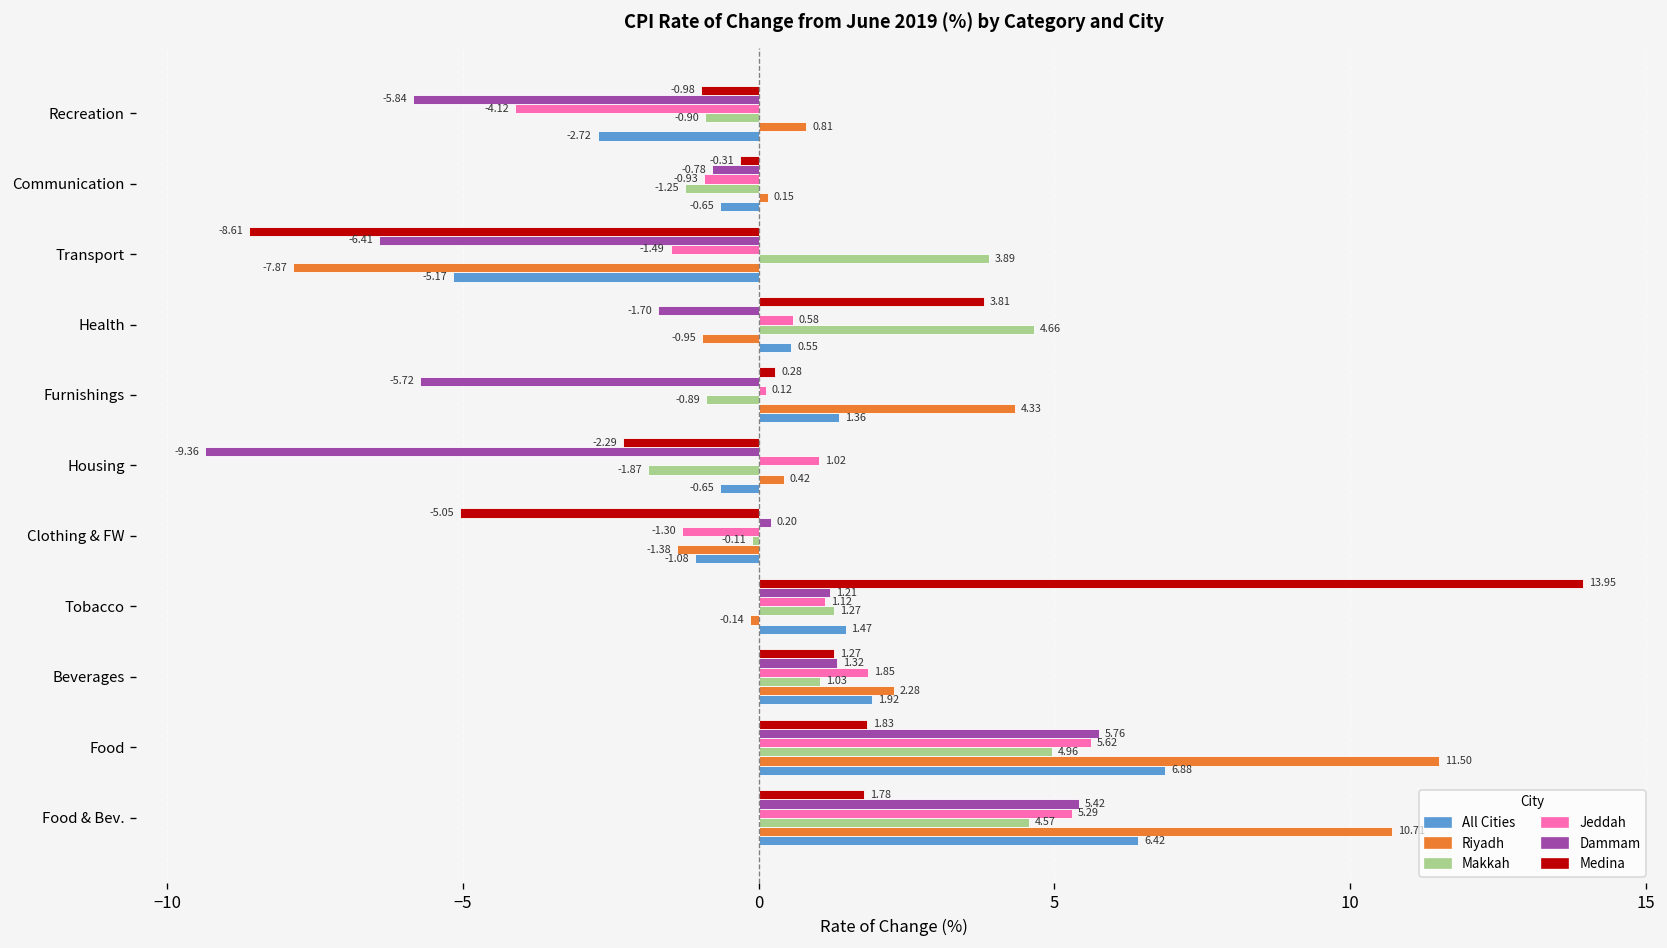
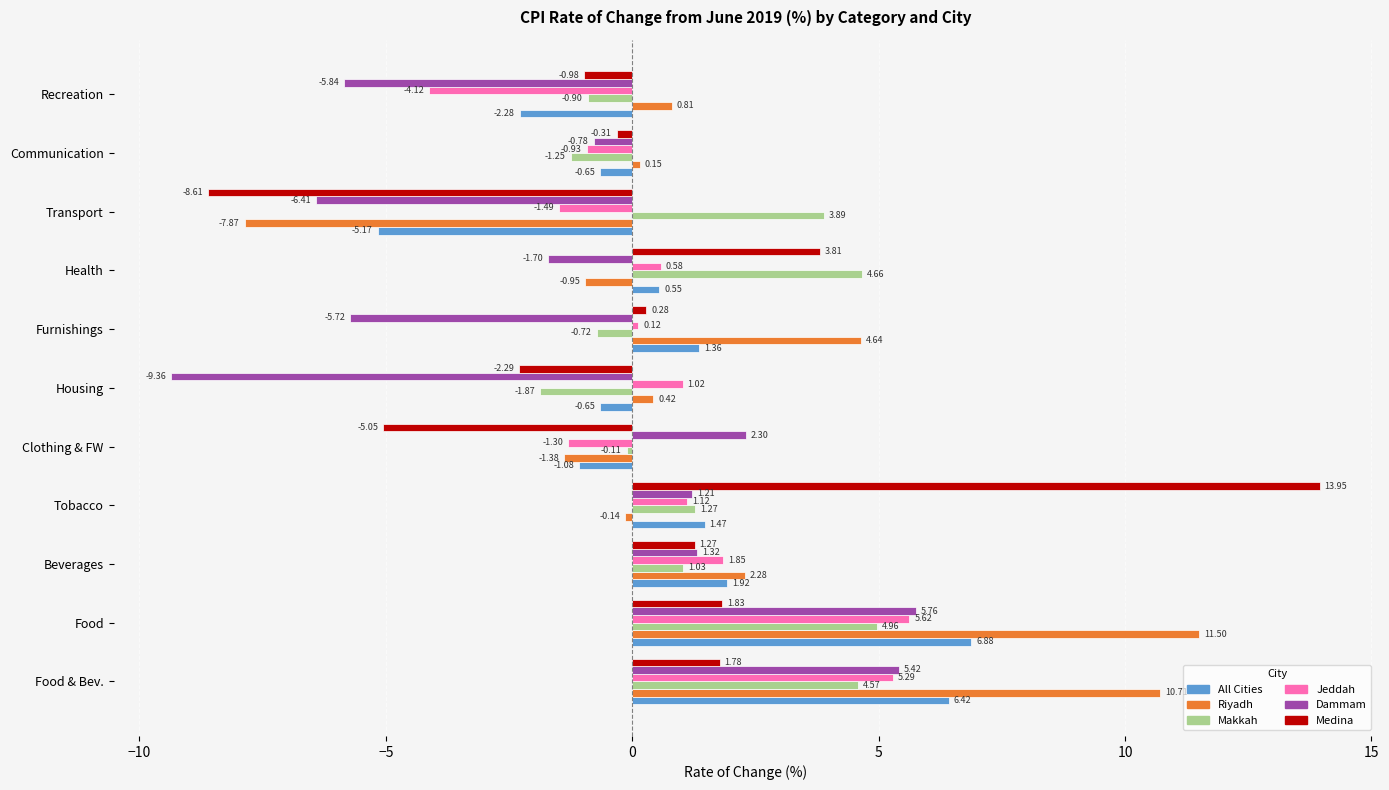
All Cities, Recreation: -2.72 -> -2.28
Makkah, Furnishings: -0.89 -> -0.72
Riyadh, Furnishings: 4.33 -> 4.64
Dammam, Clothing & FW: 0.20 -> 2.30
